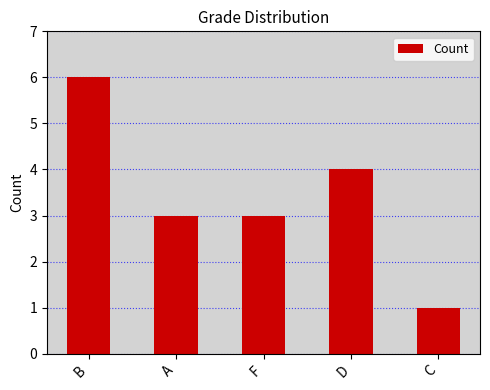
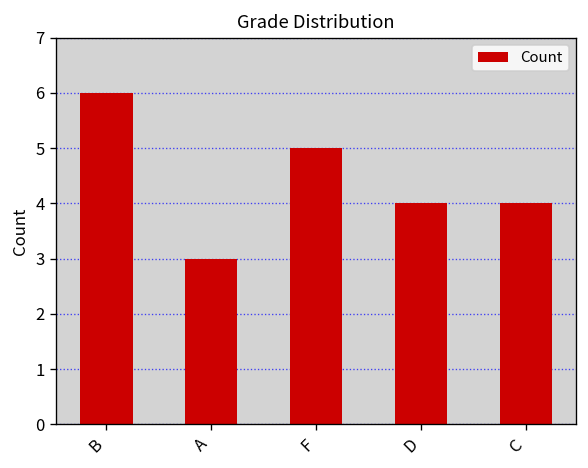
F: 3 -> 5
C: 1 -> 4
